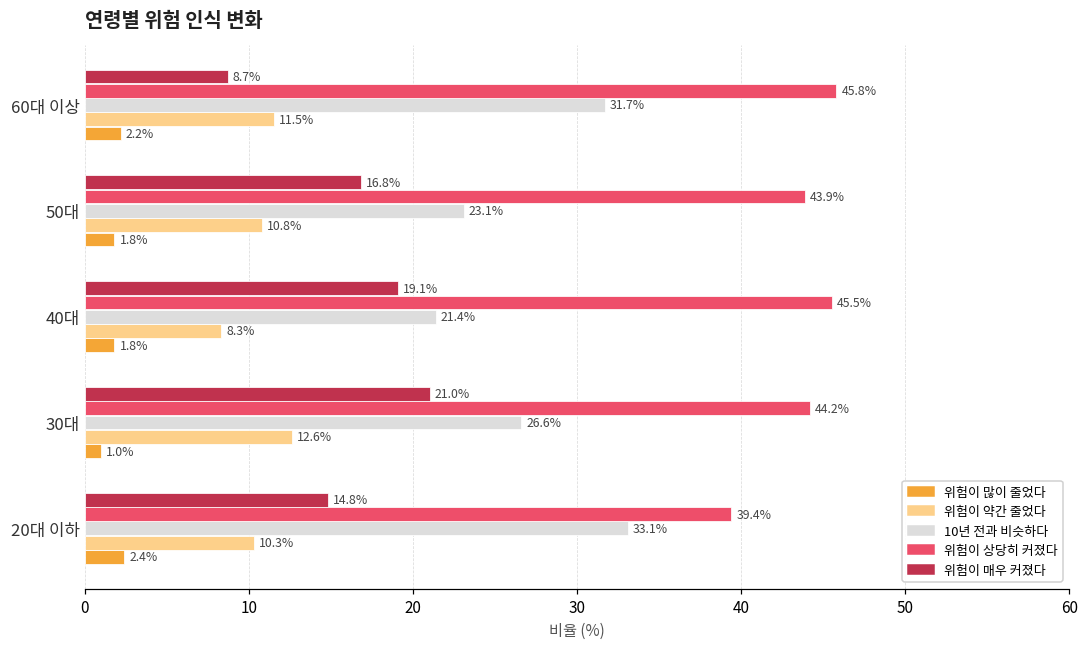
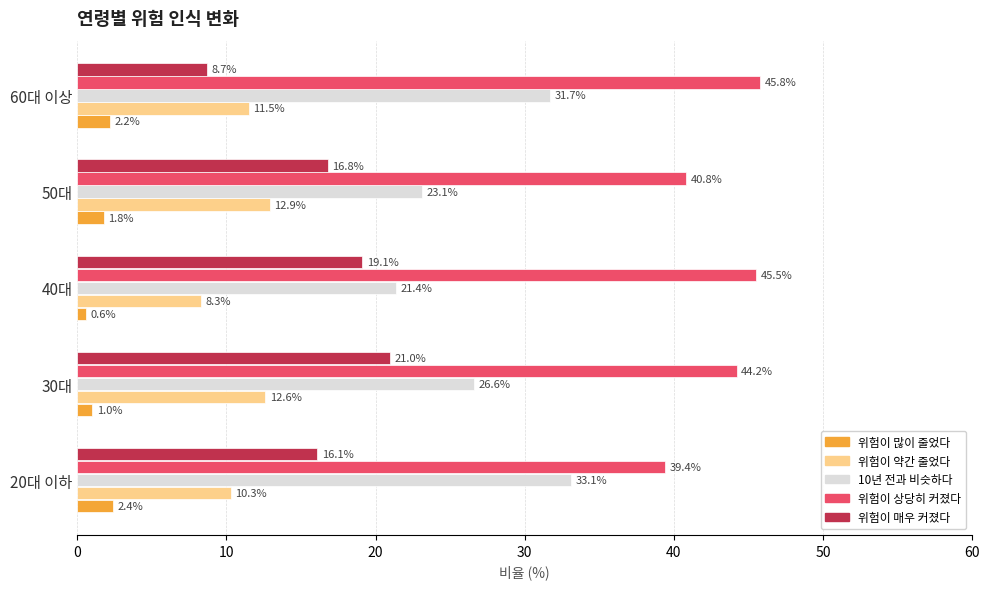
위험이 상당히 커졌다, 50대: 43.9% -> 40.8%
위험이 약간 줄었다, 50대: 10.8% -> 12.9%
위험이 많이 줄었다, 40대: 1.8% -> 0.6%
위험이 매우 커졌다, 20대 이하: 14.8% -> 16.1%
